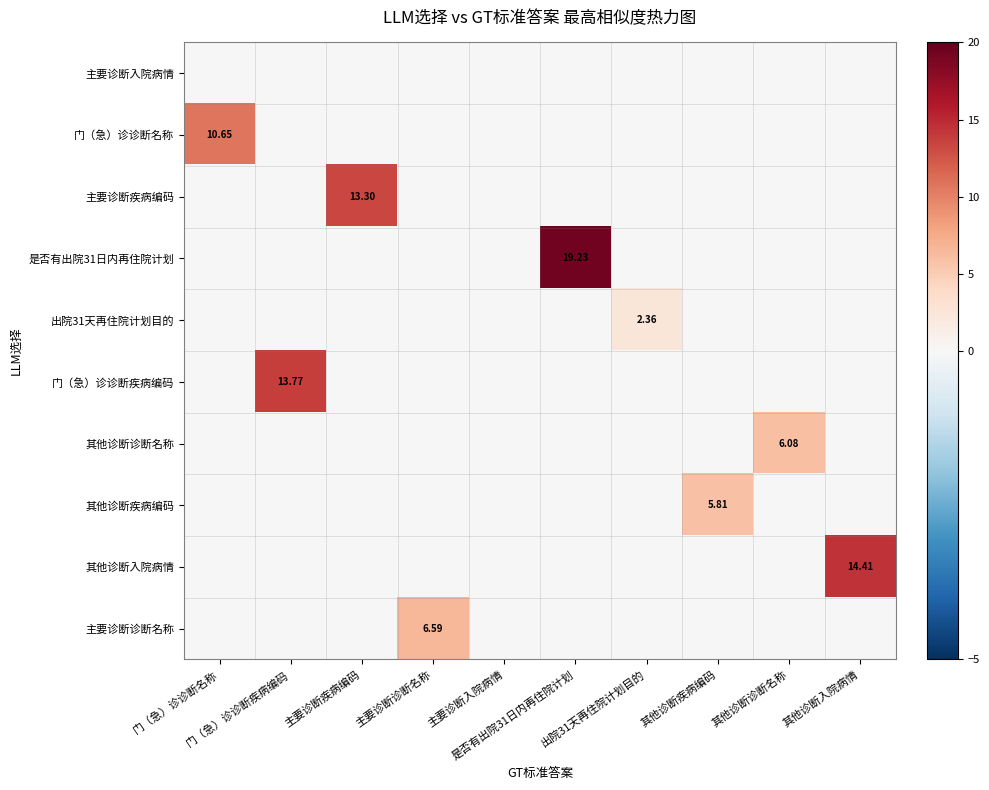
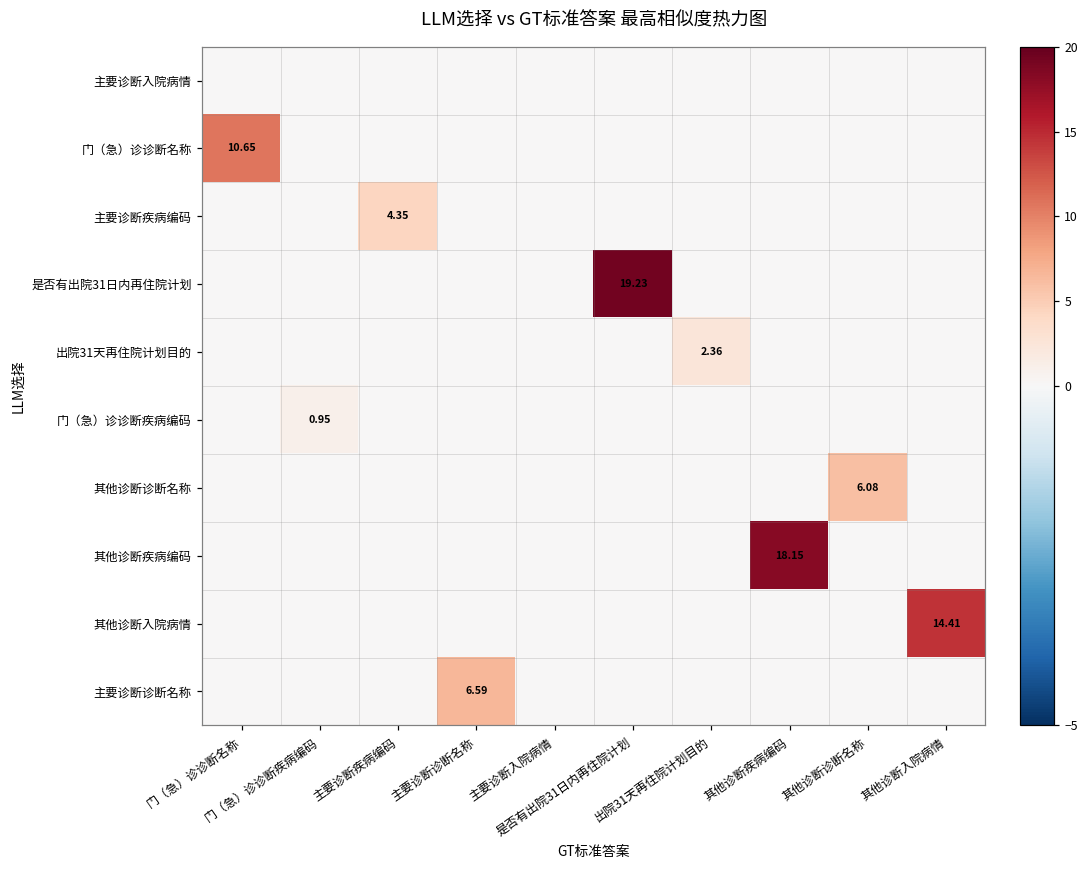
主要诊断疾病编码, 主要诊断疾病编码: 13.30 -> 4.35
门（急）诊诊断疾病编码, 门（急）诊诊断疾病编码: 13.77 -> 0.95
其他诊断疾病编码, 其他诊断疾病编码: 5.81 -> 18.15
